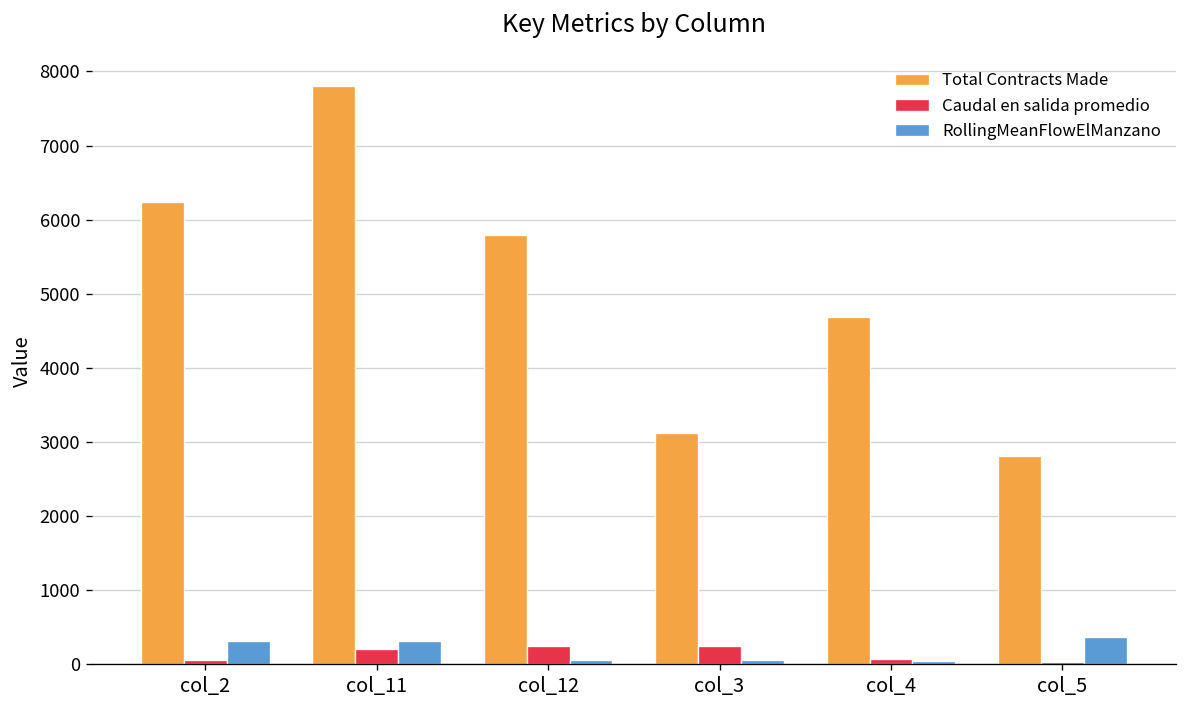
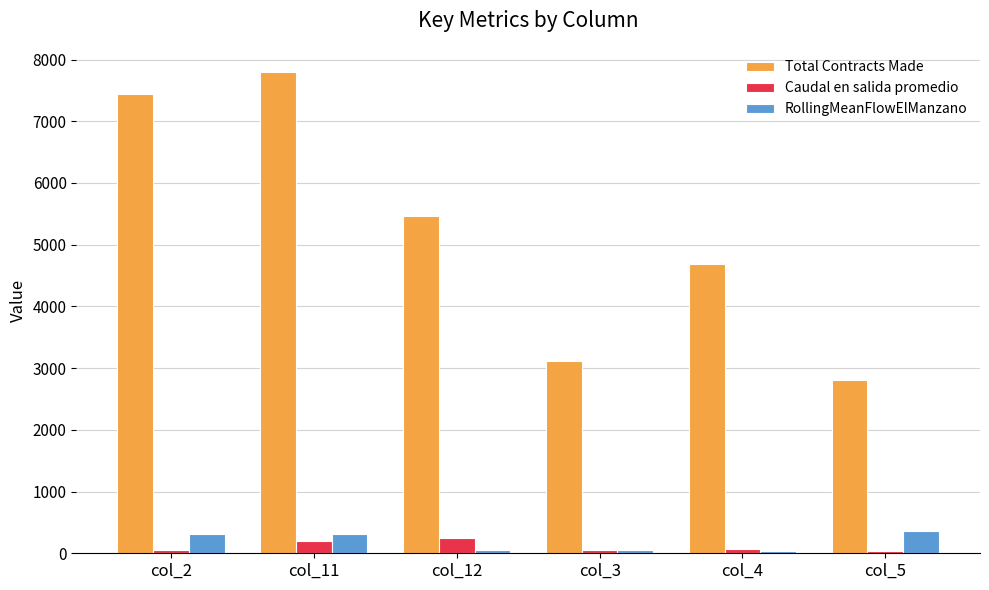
Total Contracts Made, col_2: 6200 -> 7400
Total Contracts Made, col_12: 5800 -> 5500
Caudal en salida promedio, col_3: 200 -> 100
